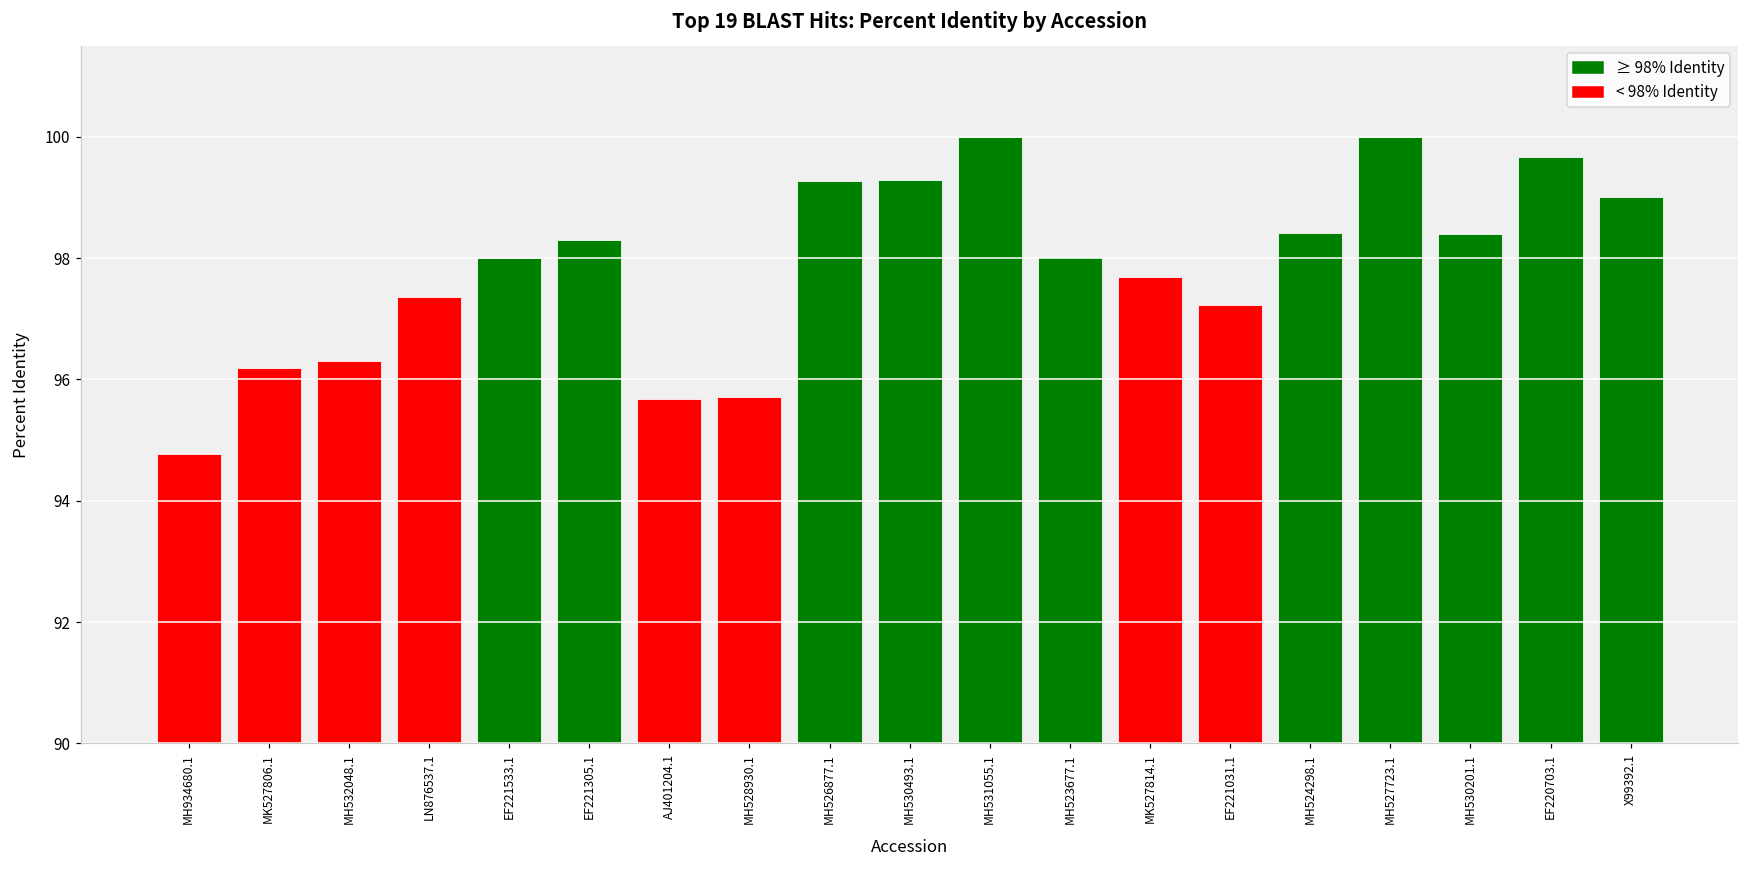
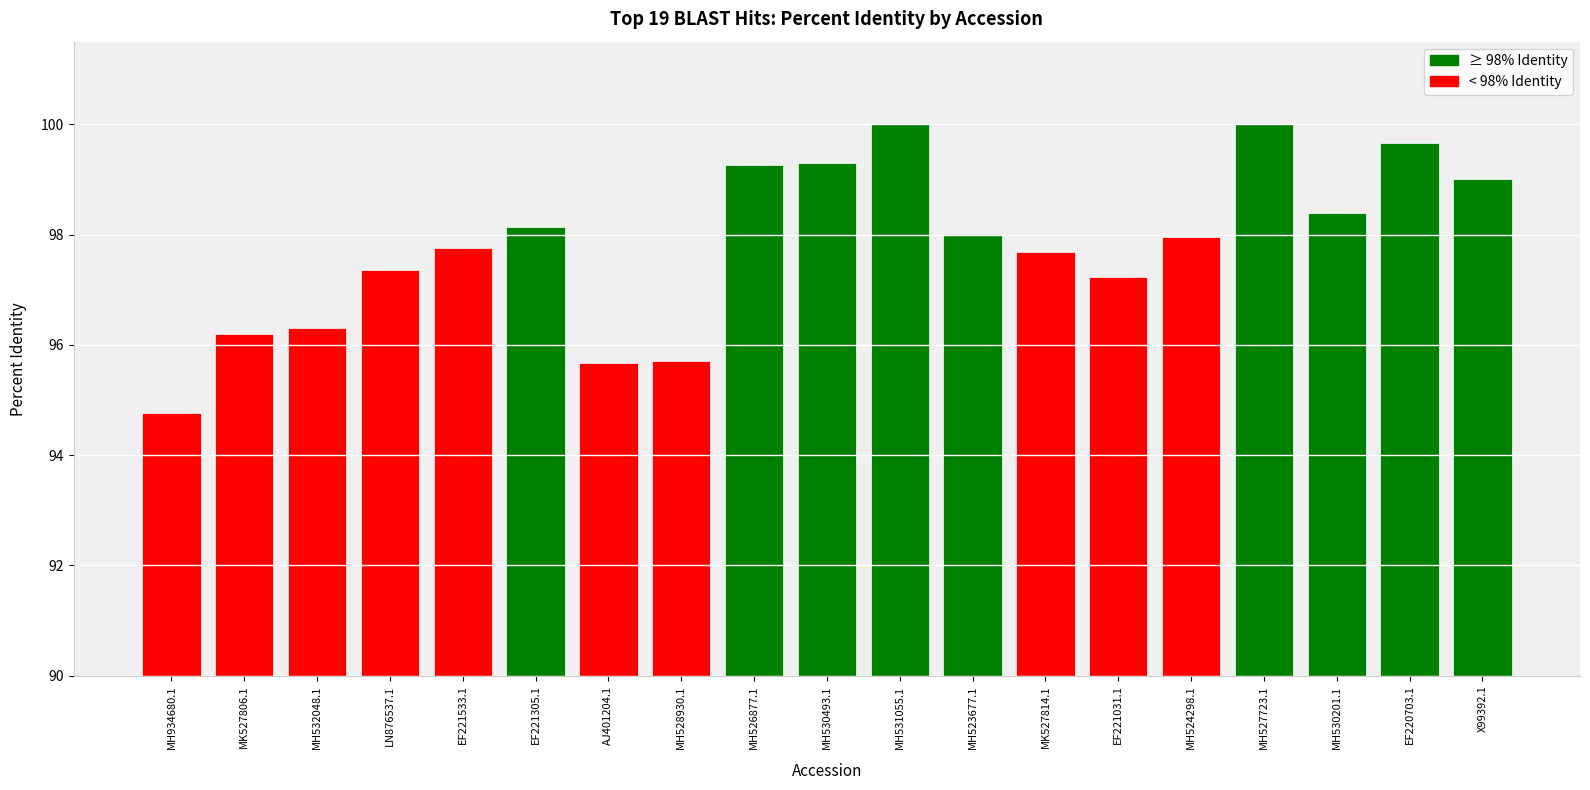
EF221533.1: 98.0 -> 97.8
EF221305.1: 98.3 -> 98.1
MH524298.1: 98.4 -> 98.0
